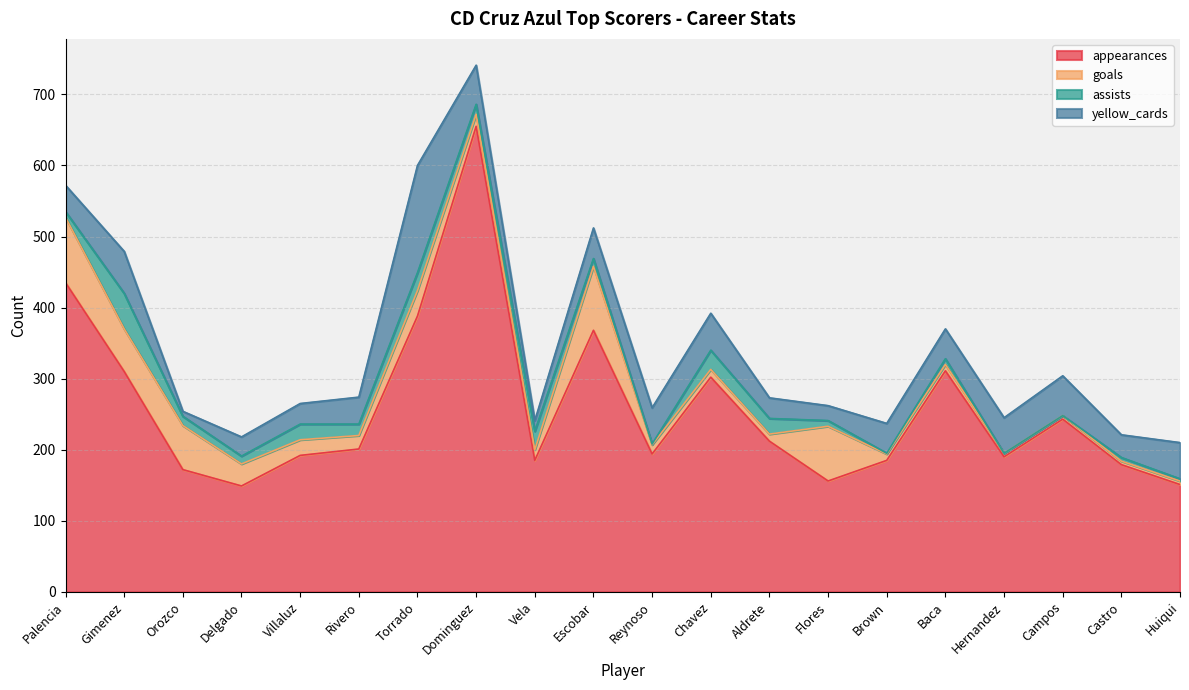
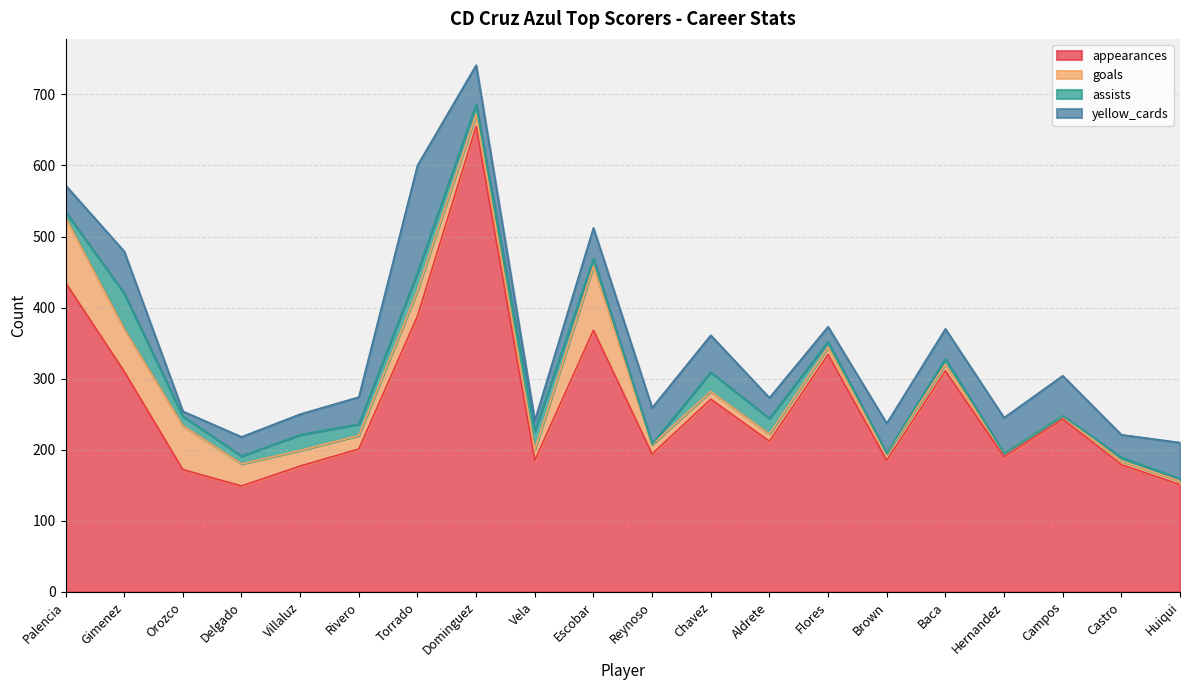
appearances, Villaluz: 190 -> 180
appearances, Chavez: 300 -> 270
appearances, Flores: 160 -> 330
goals, Flores: 80 -> 10
